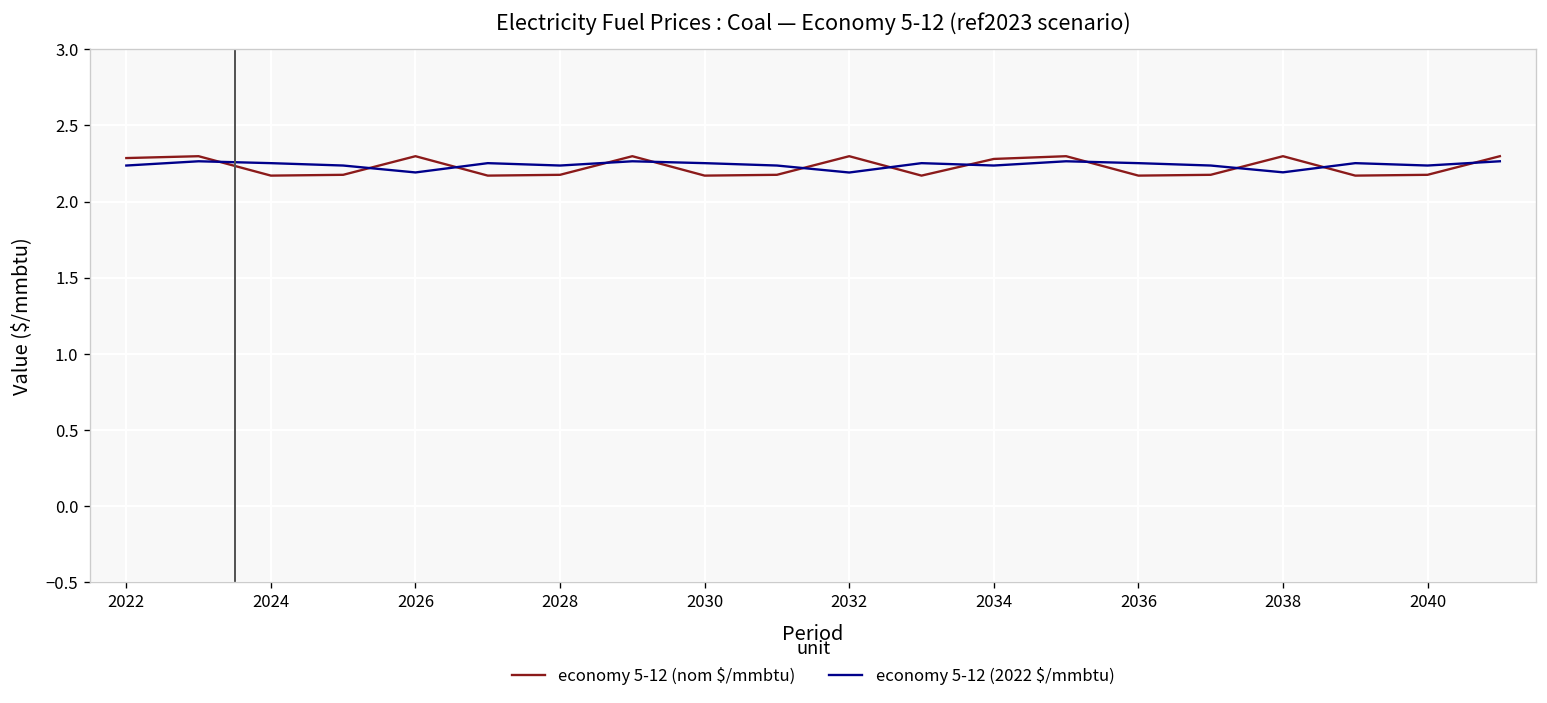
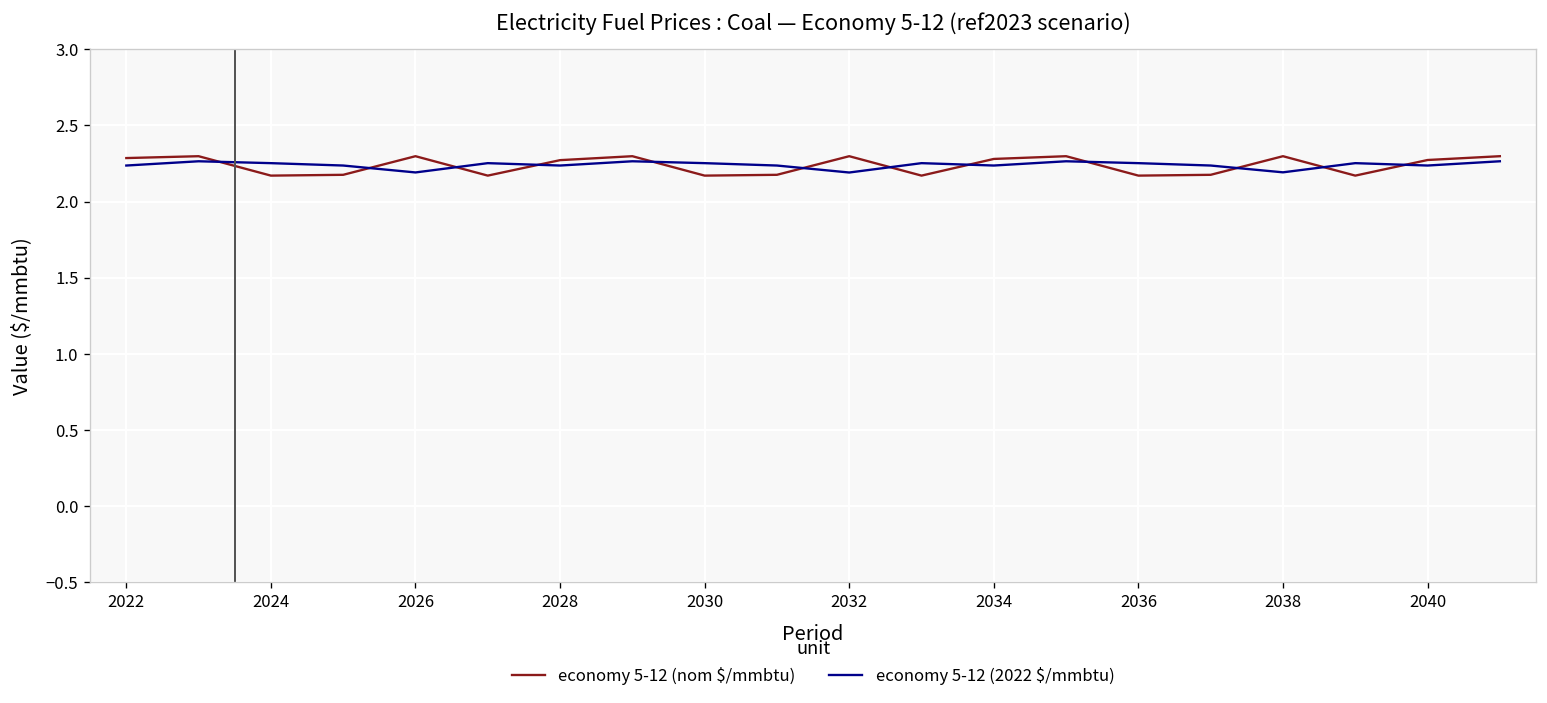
economy 5-12 (nom $/mmbtu), 2028: 2.18 -> 2.27
economy 5-12 (nom $/mmbtu), 2040: 2.18 -> 2.27
